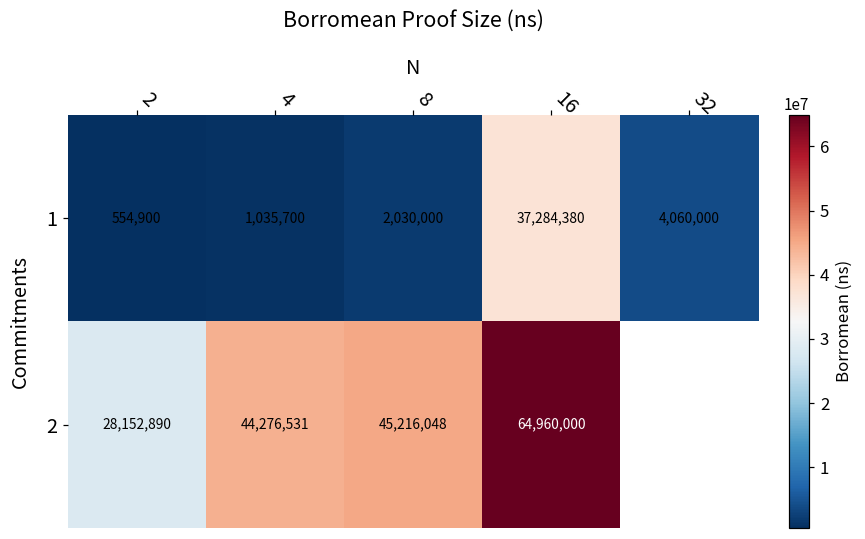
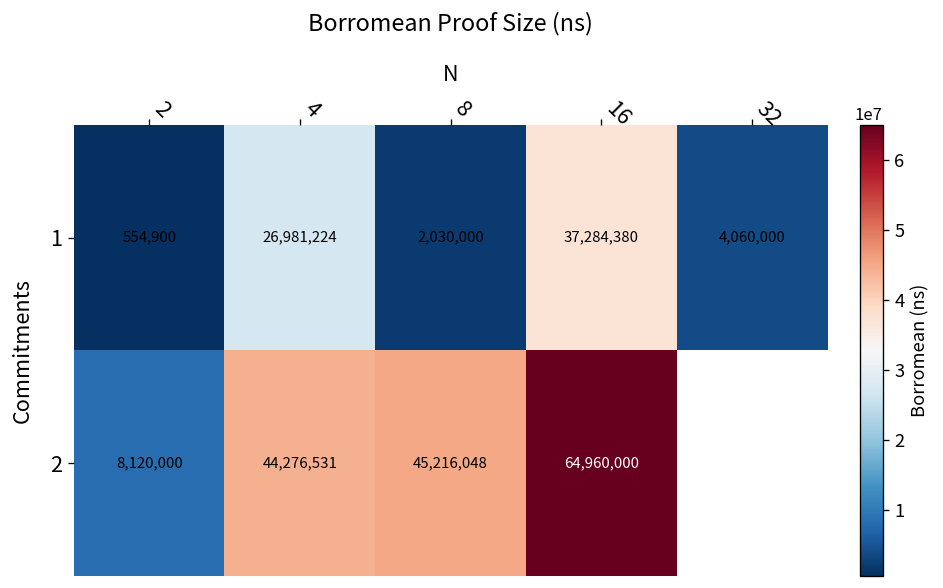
1, 4: 1,035,700 -> 26,981,224
2, 2: 28,152,890 -> 8,120,000
